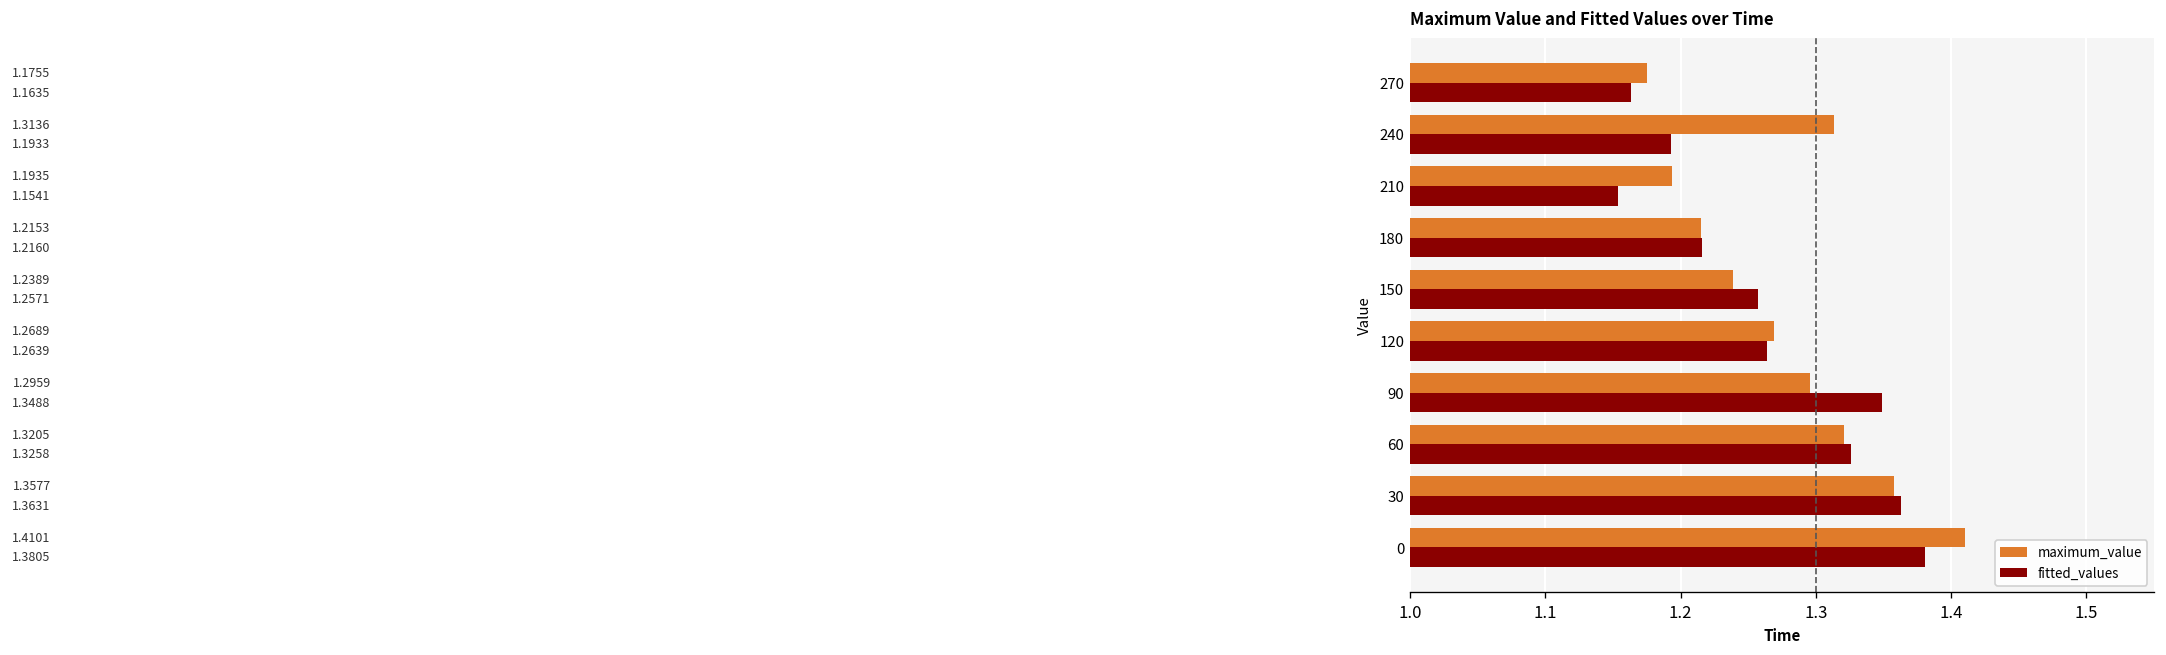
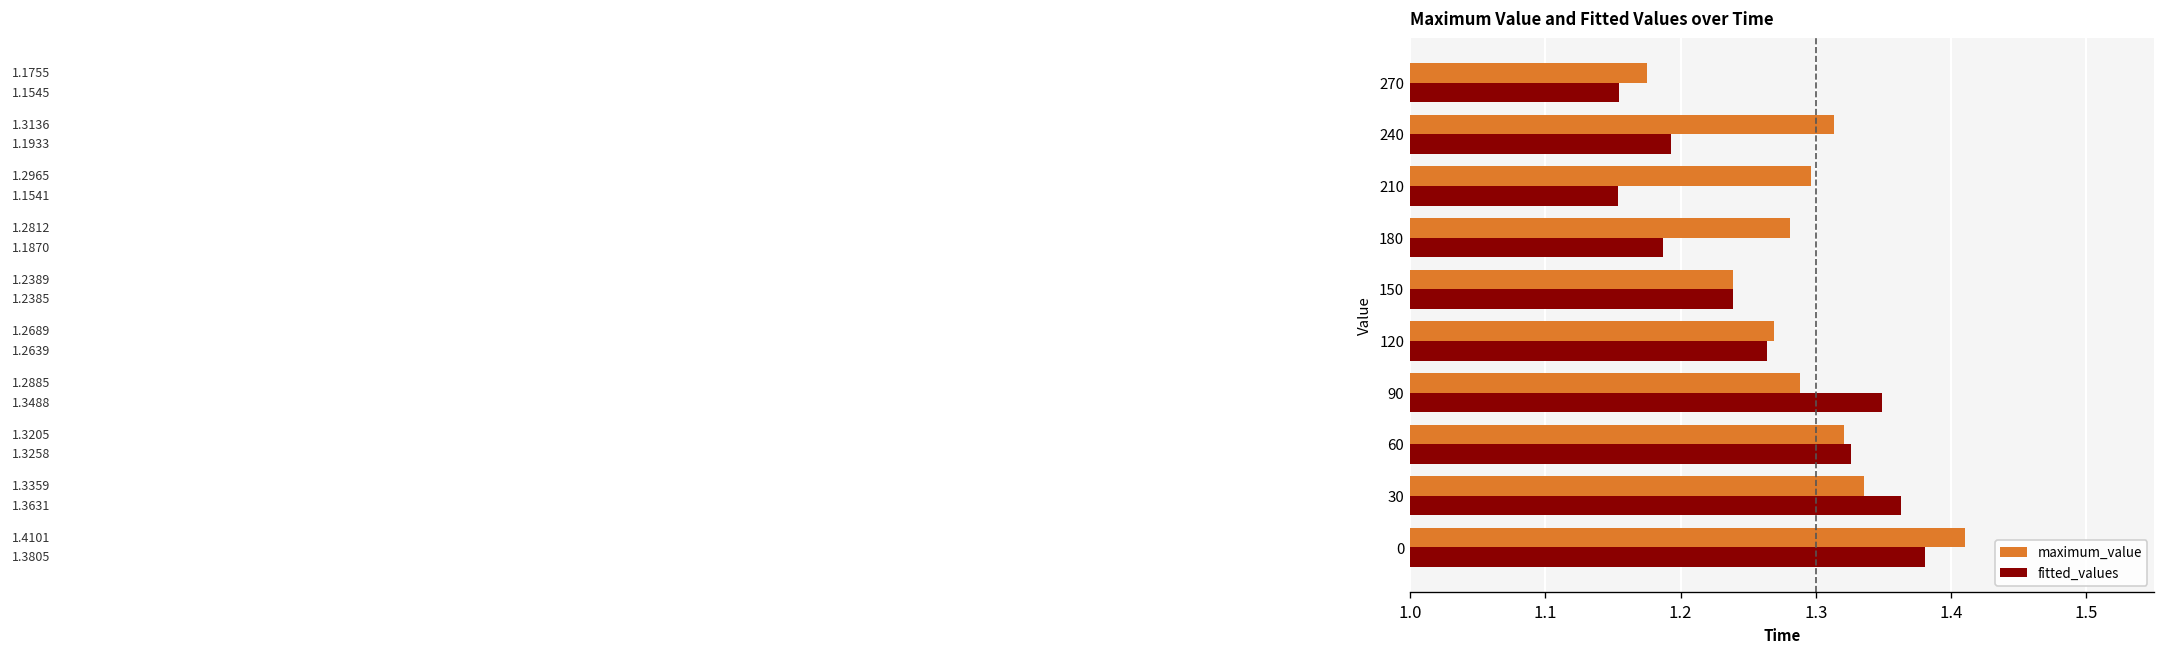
fitted_values, 270: 1.1635 -> 1.1545
maximum_value, 210: 1.1935 -> 1.2965
maximum_value, 180: 1.2153 -> 1.2812
fitted_values, 180: 1.2160 -> 1.1870
fitted_values, 150: 1.2571 -> 1.2385
maximum_value, 90: 1.2959 -> 1.2885
maximum_value, 30: 1.3577 -> 1.3359
